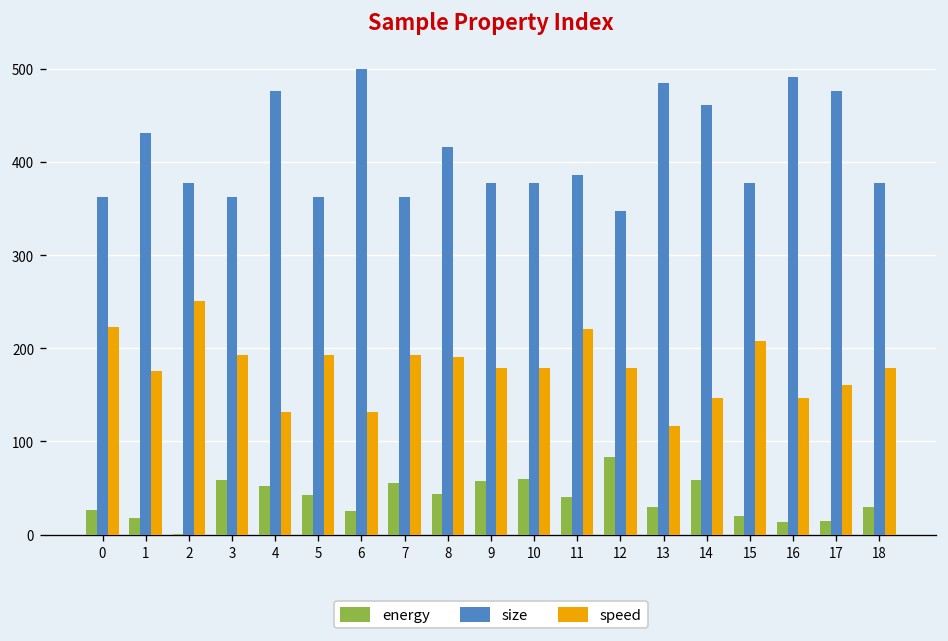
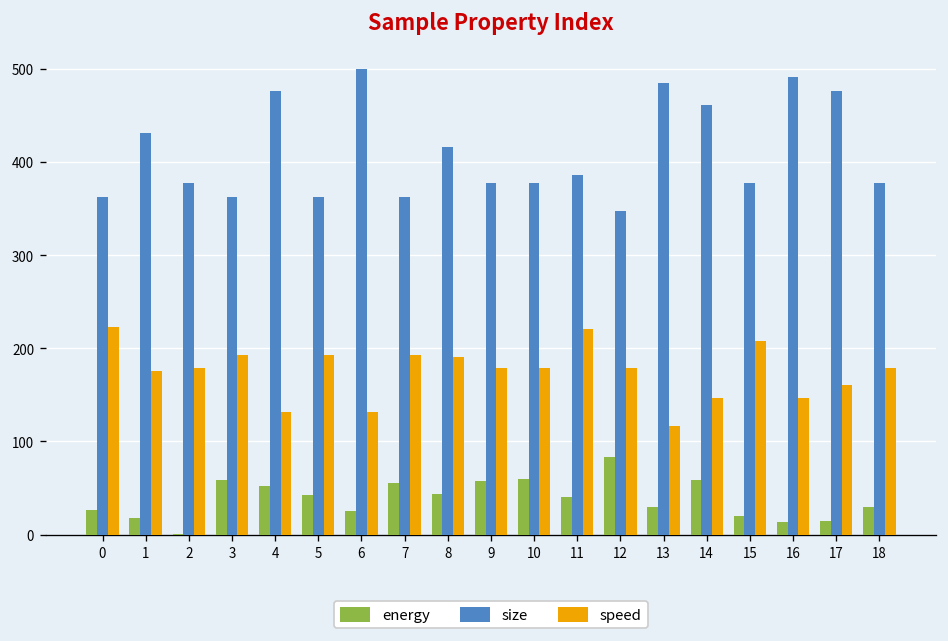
speed, 2: 250 -> 180
